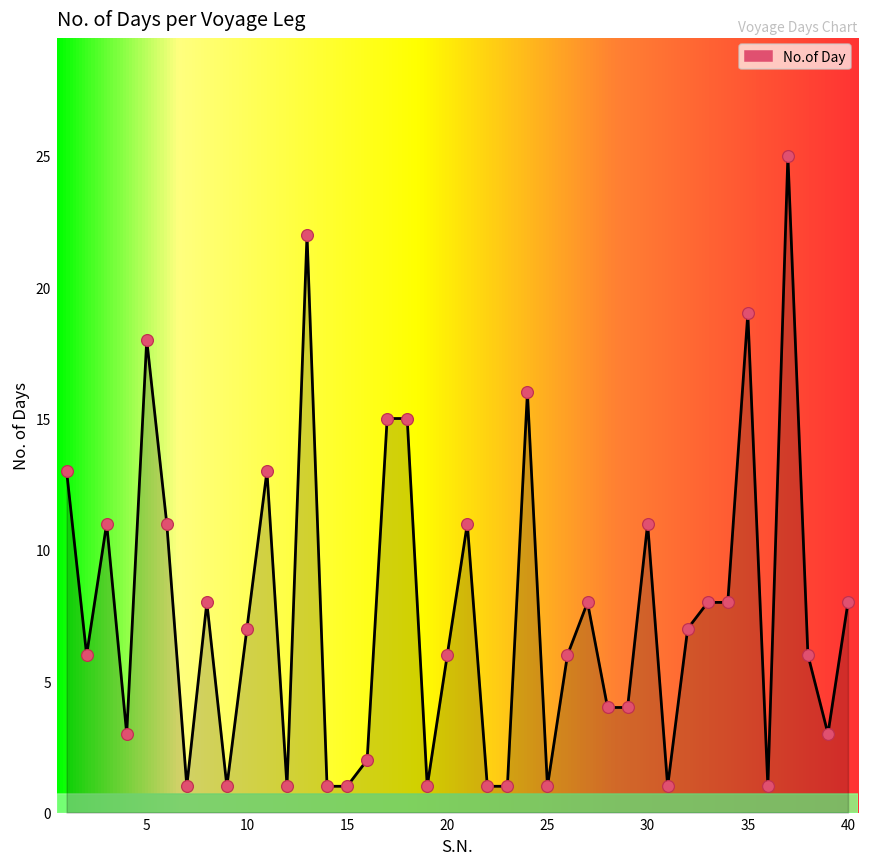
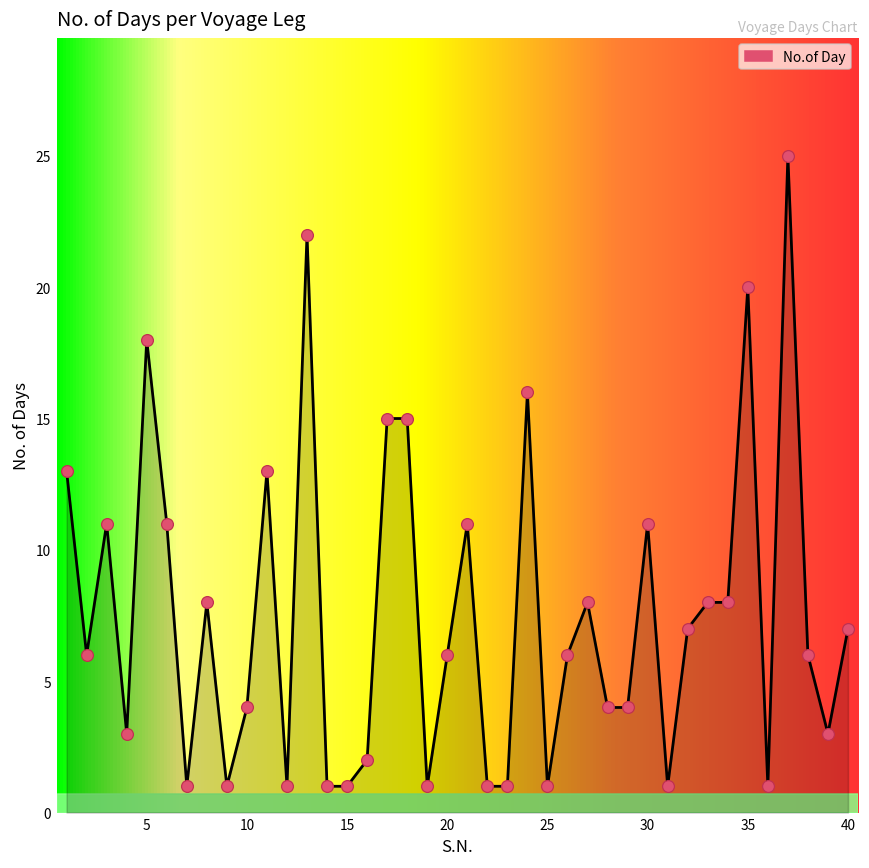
10: 7 -> 4
35: 19 -> 20
40: 8 -> 7
